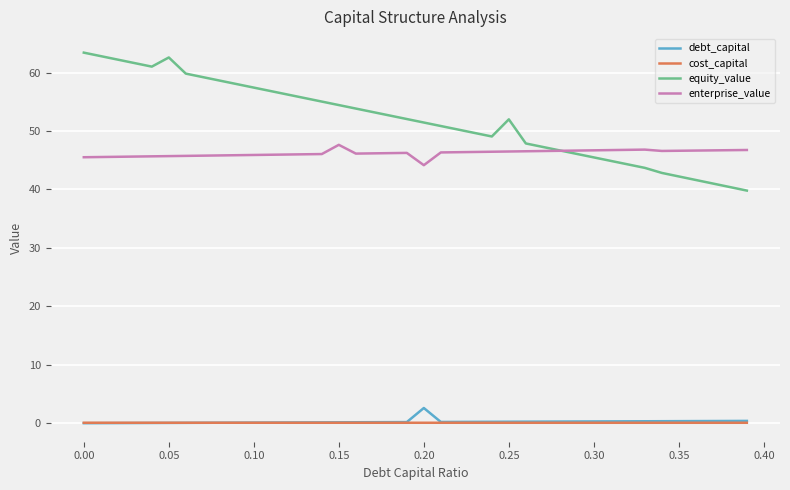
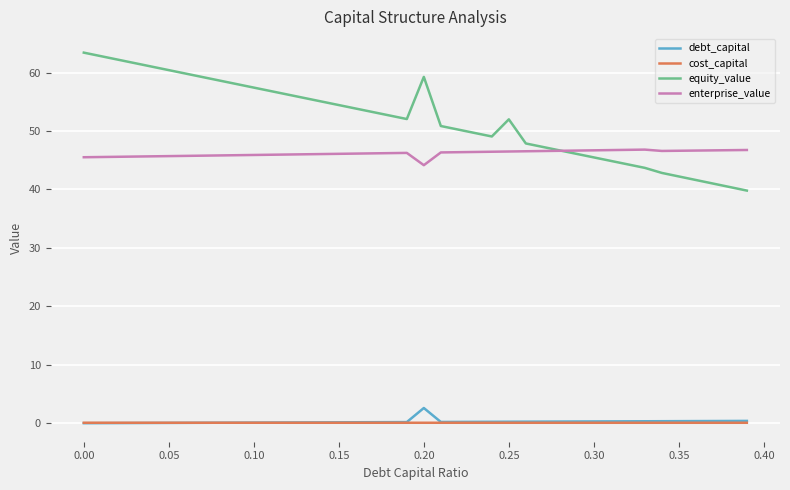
equity_value, 0.05: 63 -> 60
enterprise_value, 0.15: 48 -> 46
equity_value, 0.20: 51 -> 59
